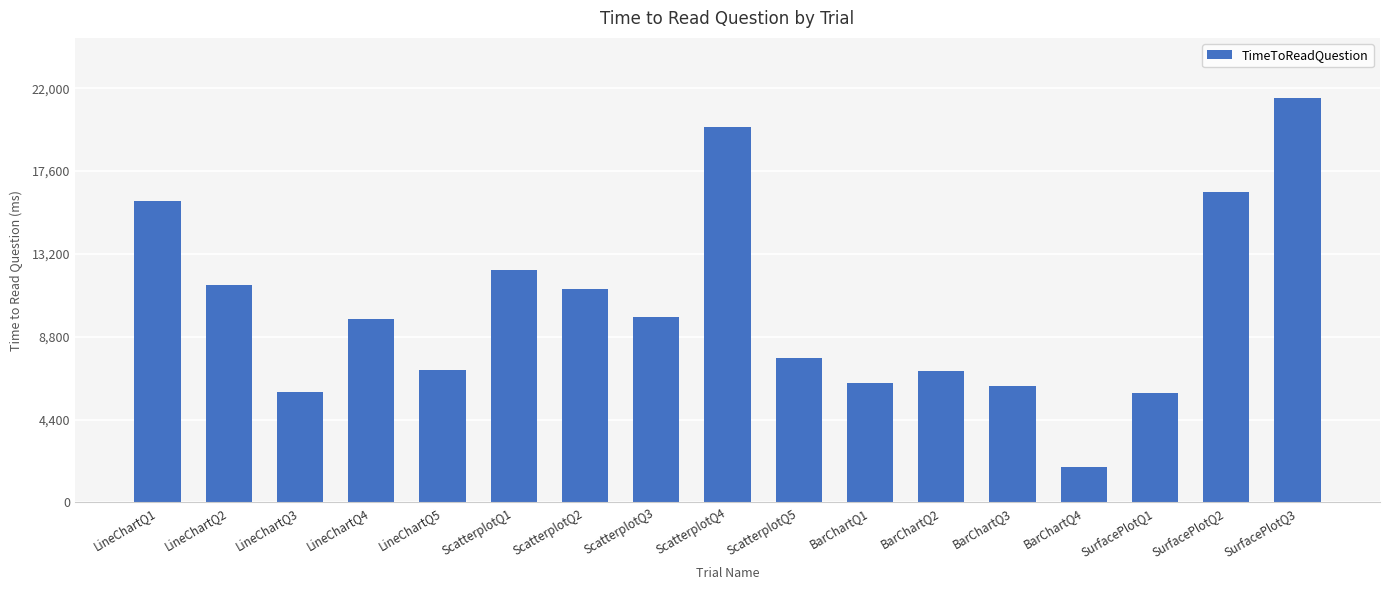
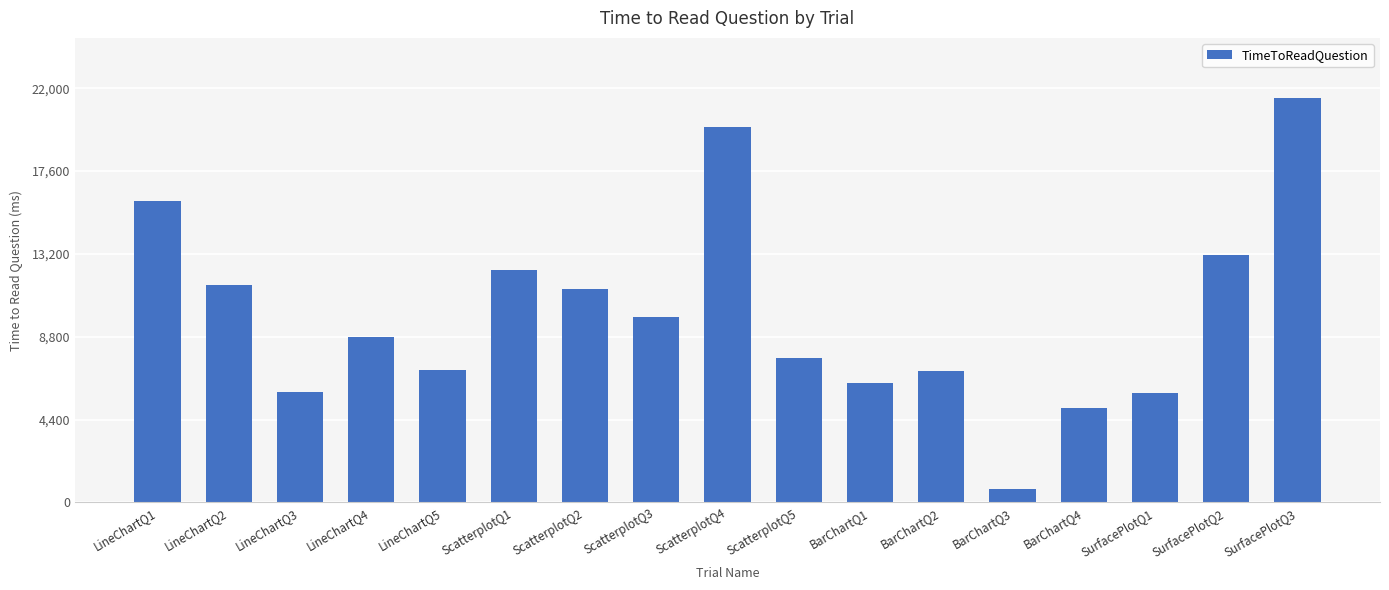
LineChartQ4: 9,800 -> 8,800
BarChartQ3: 6,200 -> 700
BarChartQ4: 1,900 -> 5,000
SurfacePlotQ2: 16,500 -> 13,200
